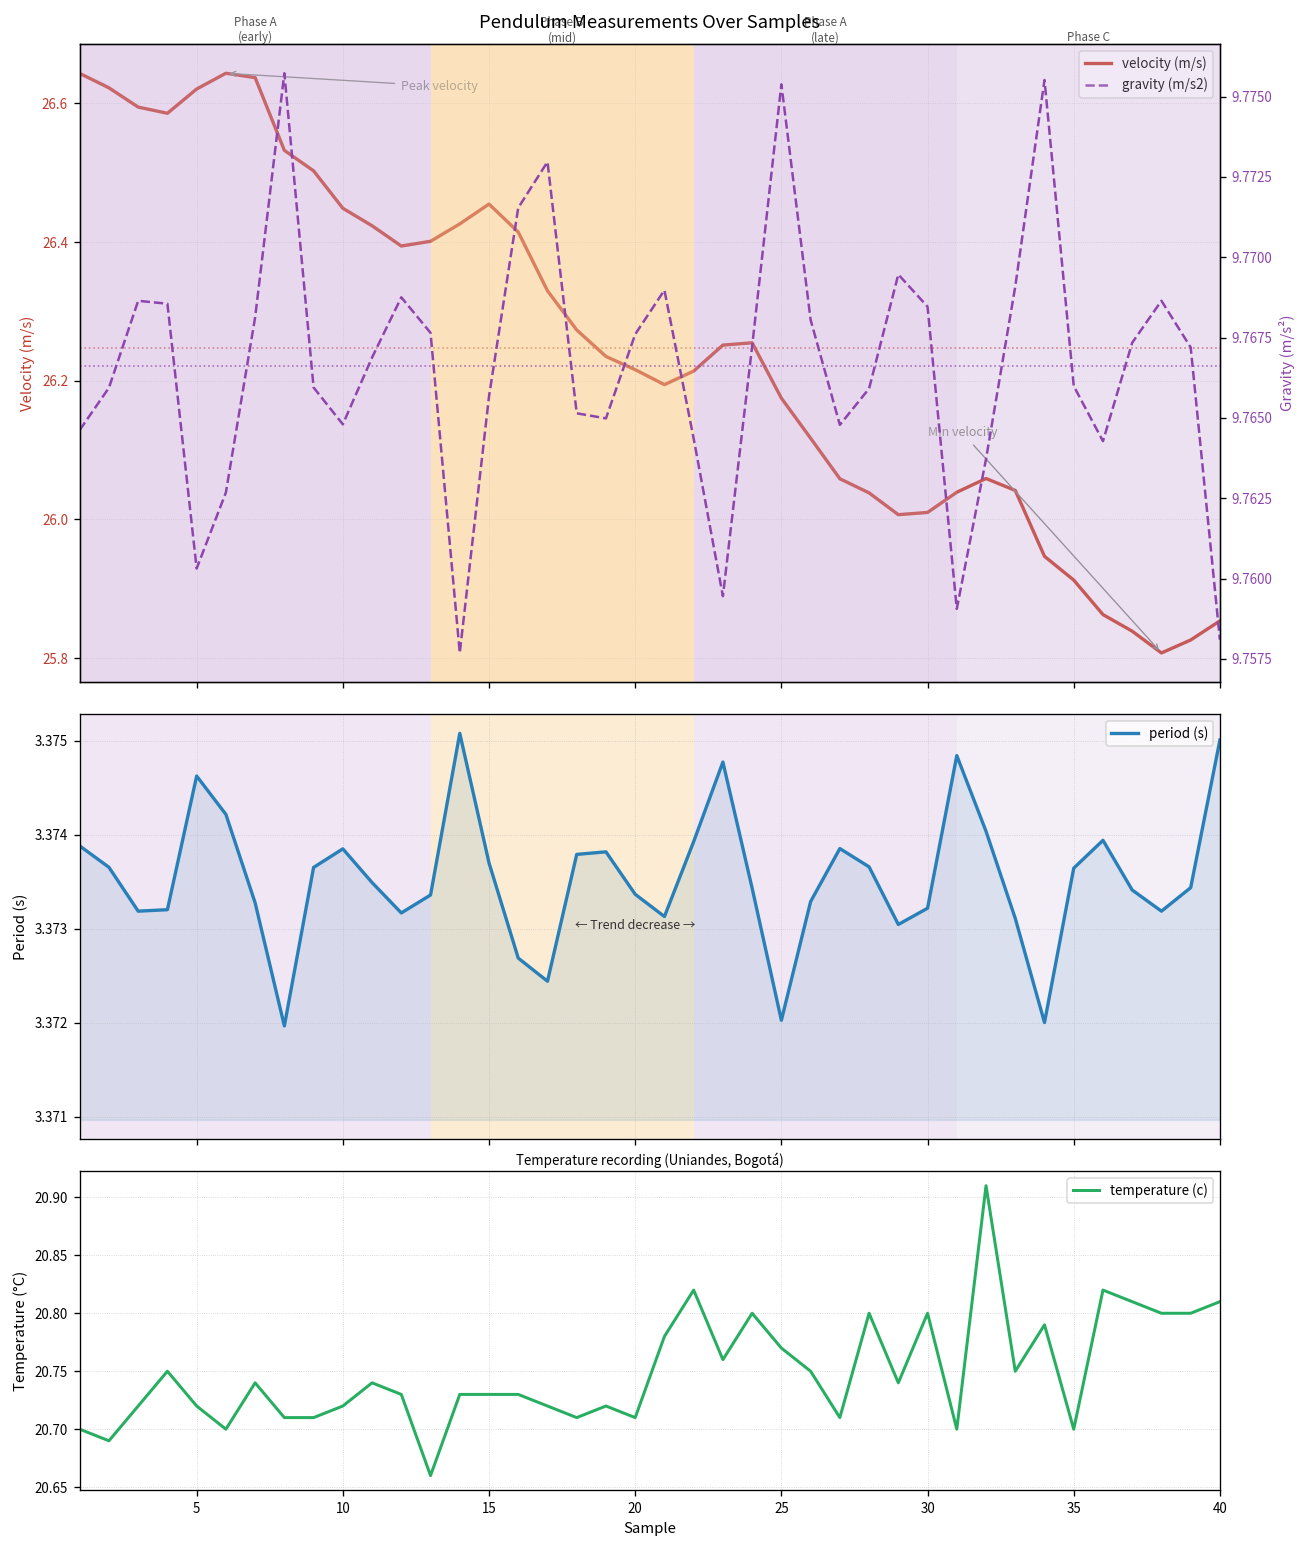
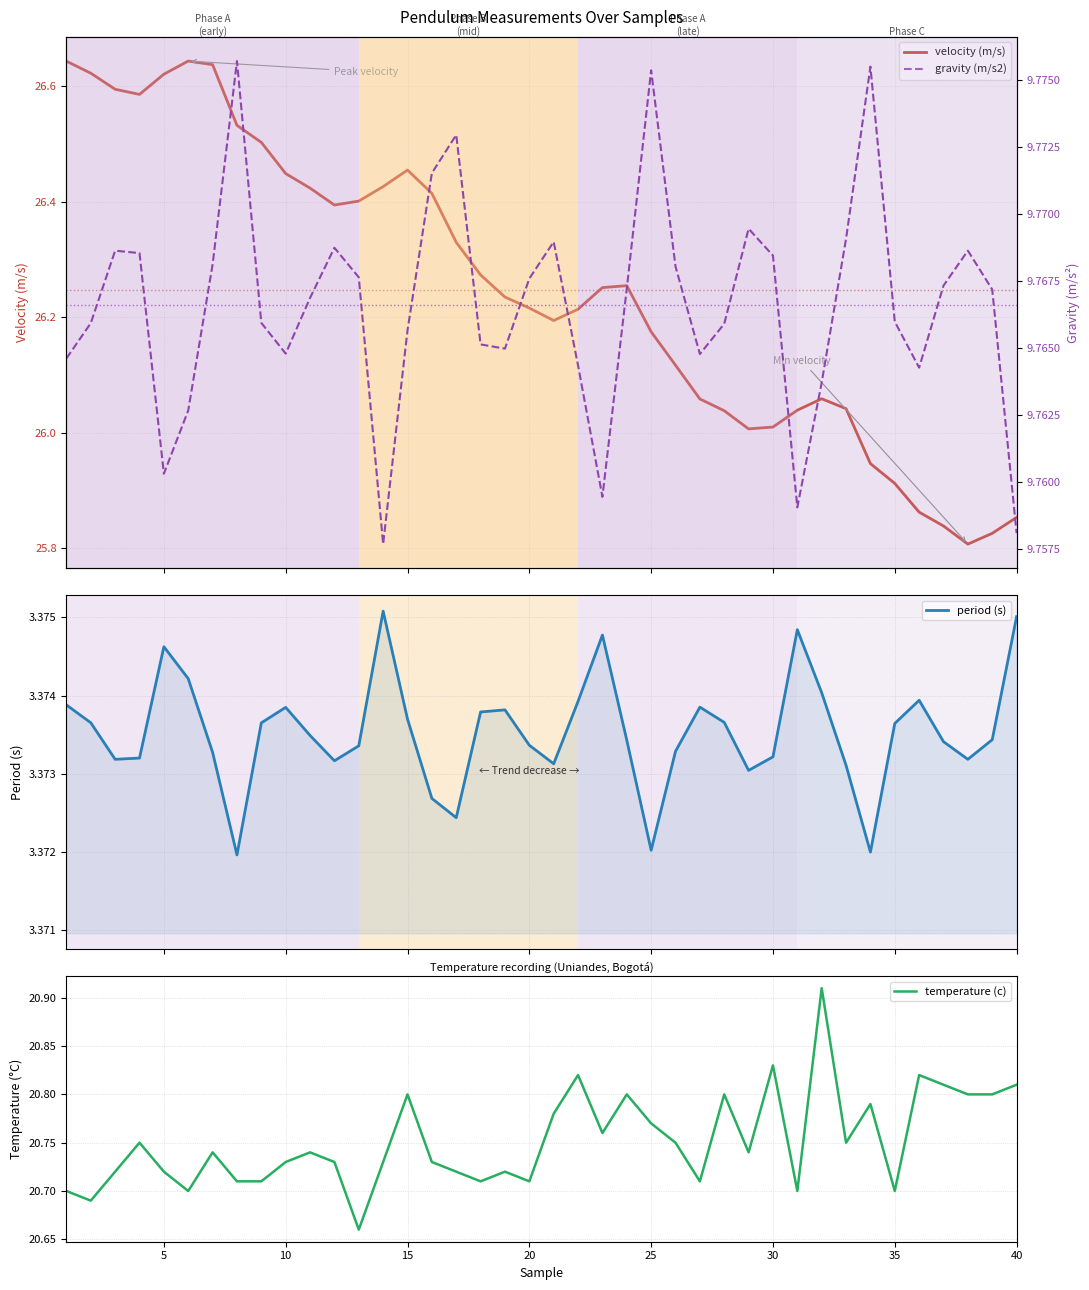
Temperature recording (Uniandes, Bogotá), 10: 20.72 -> 20.73
Temperature recording (Uniandes, Bogotá), 15: 20.73 -> 20.80
Temperature recording (Uniandes, Bogotá), 30: 20.80 -> 20.83
